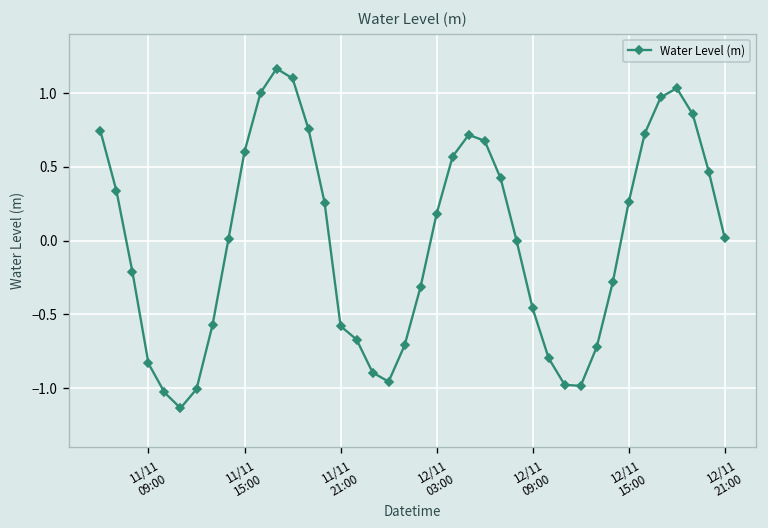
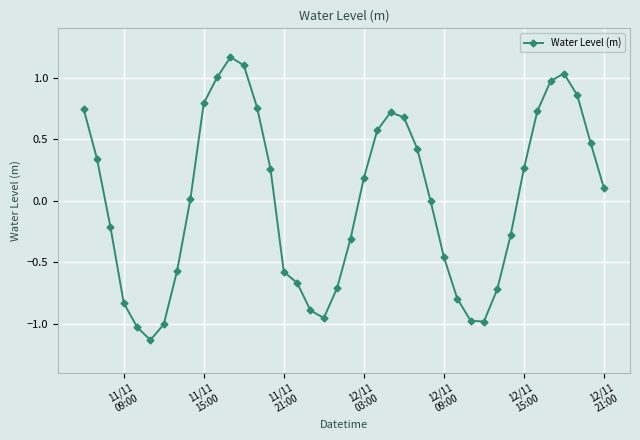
11/11 15:00: 0.60 -> 0.79
12/11 21:00: 0.02 -> 0.10
